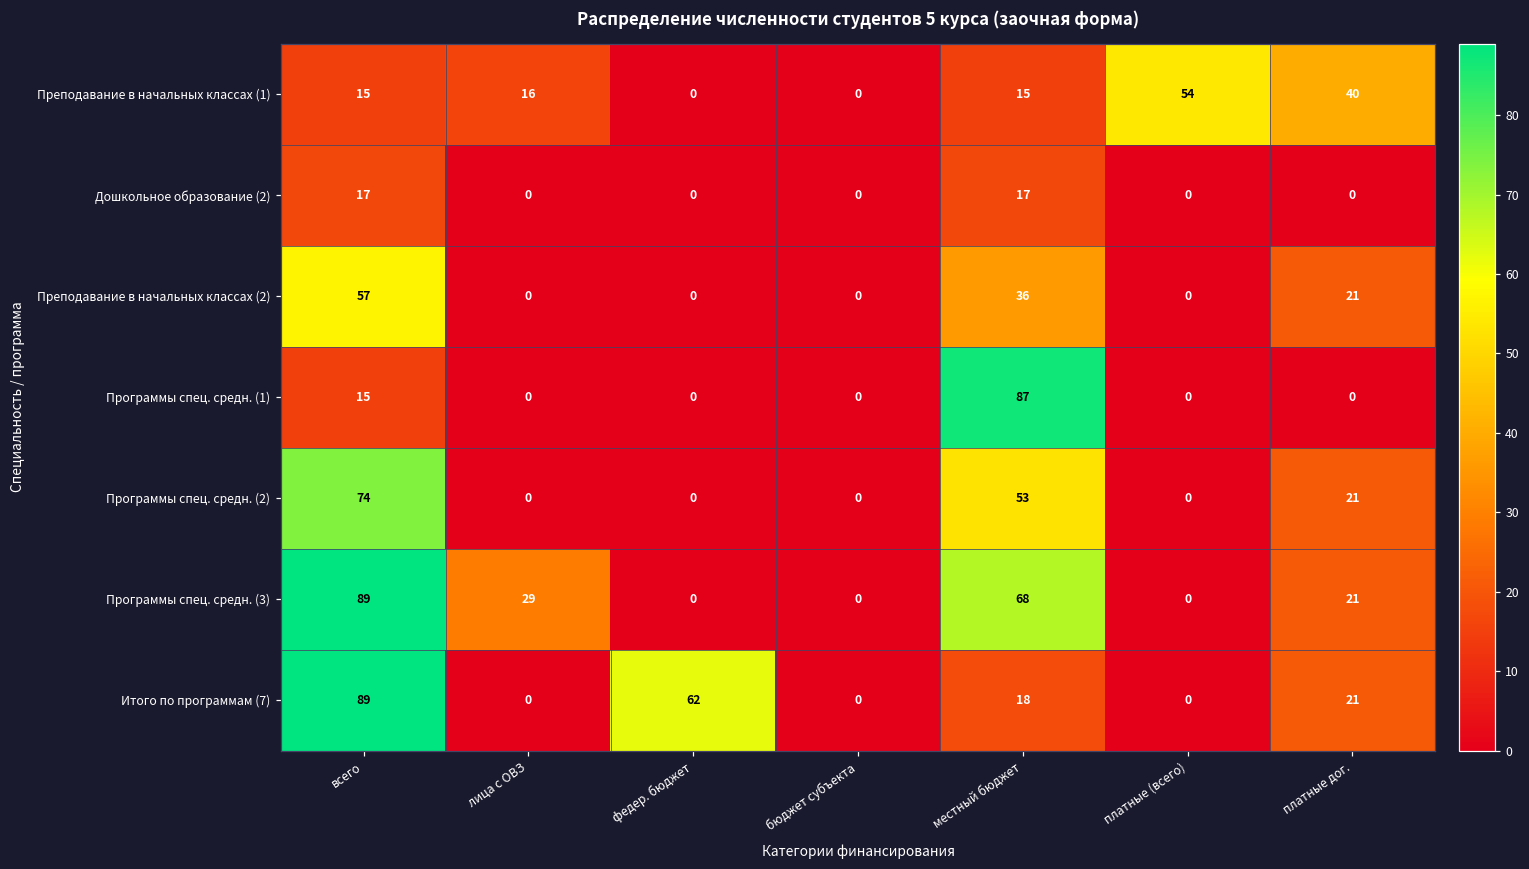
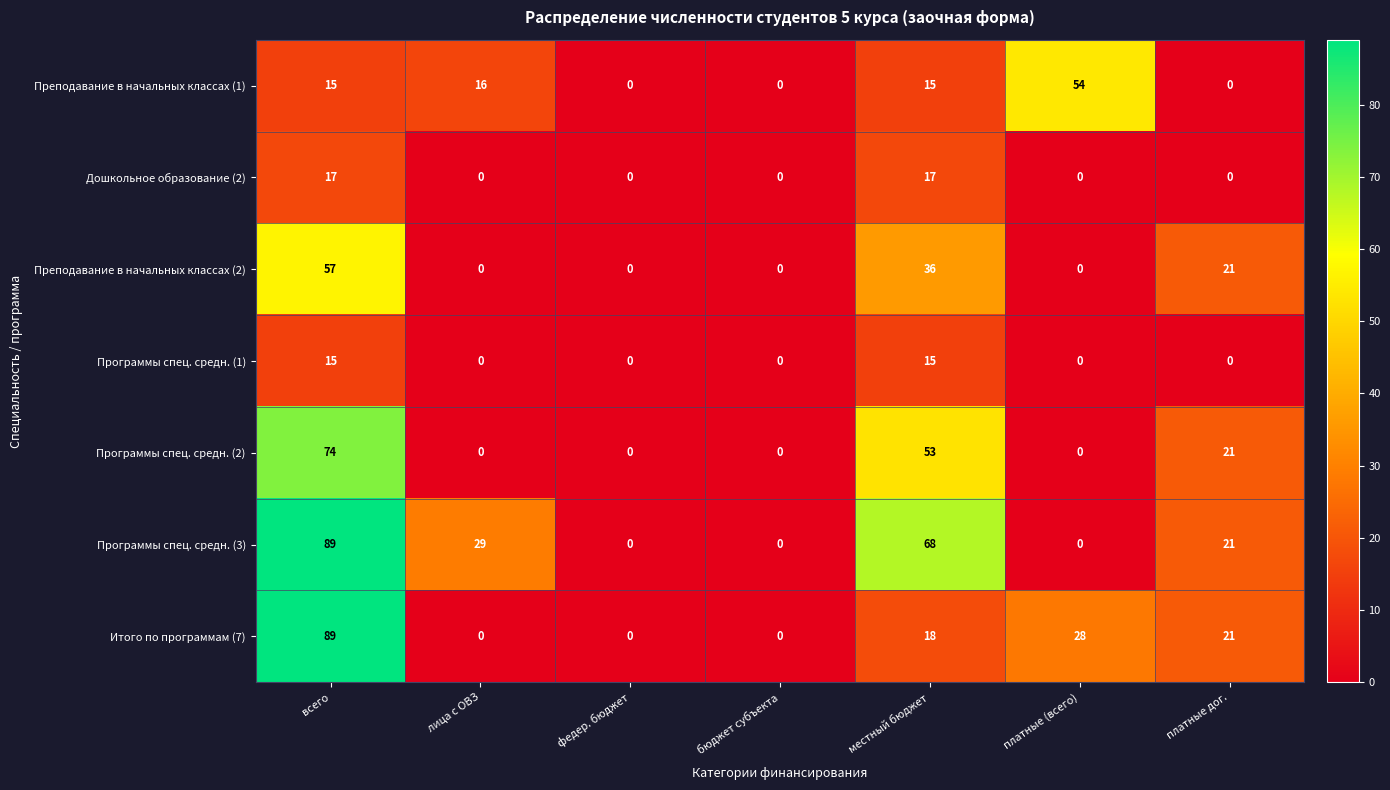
Преподавание в начальных классах (1), платные дог.: 40 -> 0
Программы спец. средн. (1), местный бюджет: 87 -> 15
Итого по программам (7), федер. бюджет: 62 -> 0
Итого по программам (7), платные (всего): 0 -> 28
